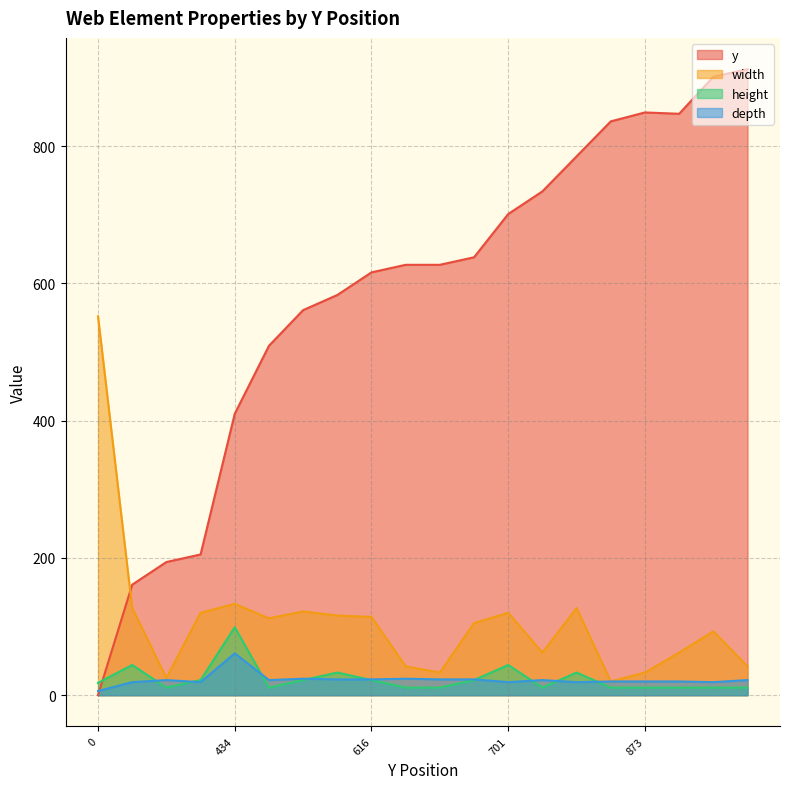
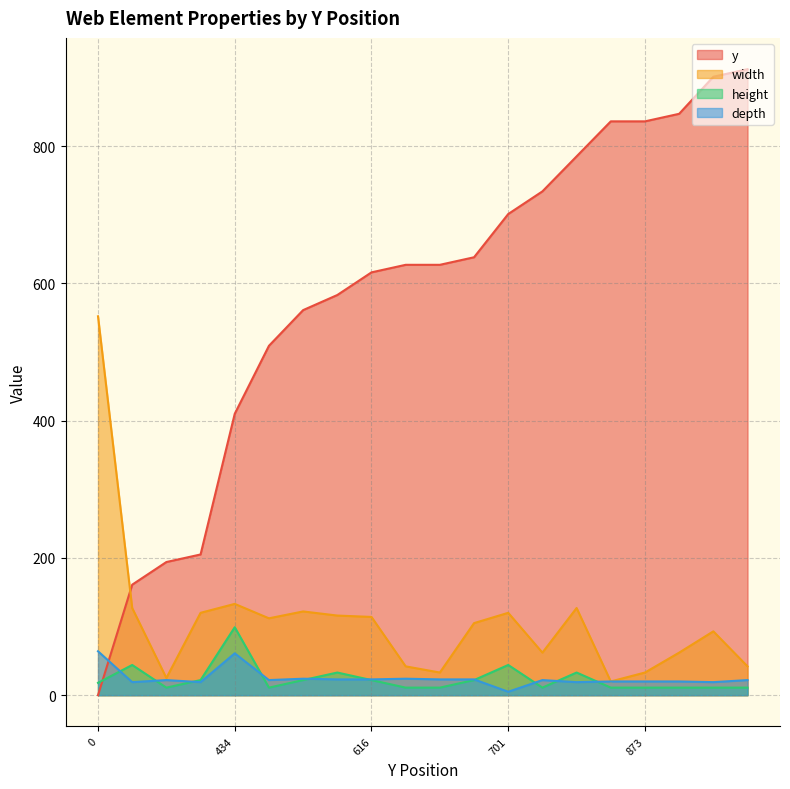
depth, 0: 10 -> 60
depth, 701: 20 -> 10
y, 873: 850 -> 840
